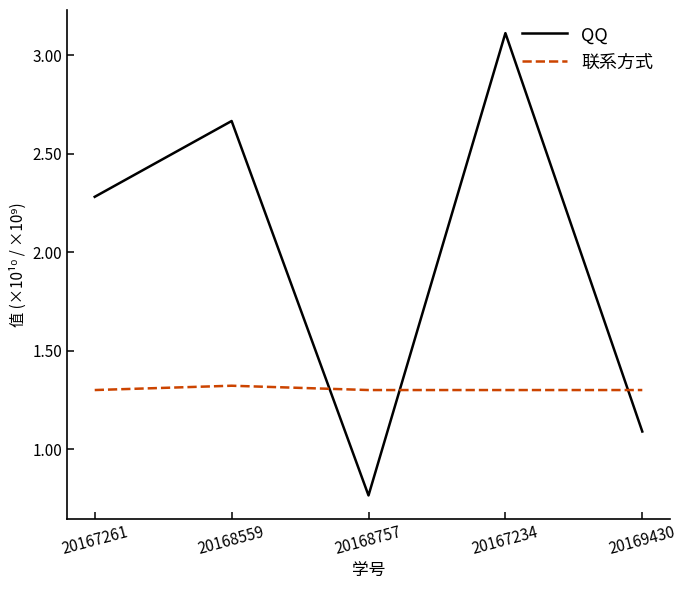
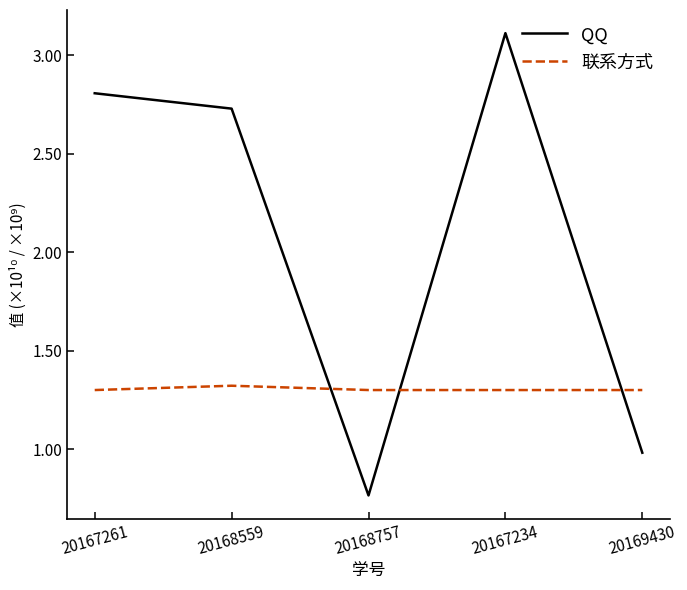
QQ, 20167261: 2.28 -> 2.81
QQ, 20168559: 2.67 -> 2.73
QQ, 20169430: 1.09 -> 0.98
